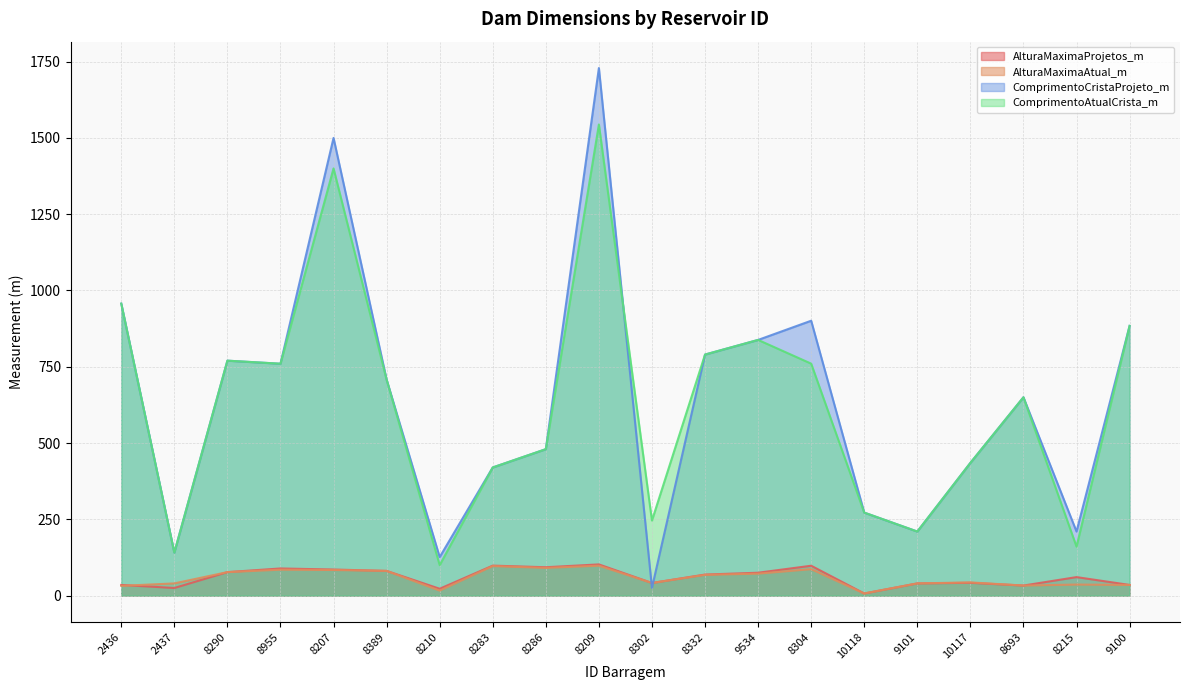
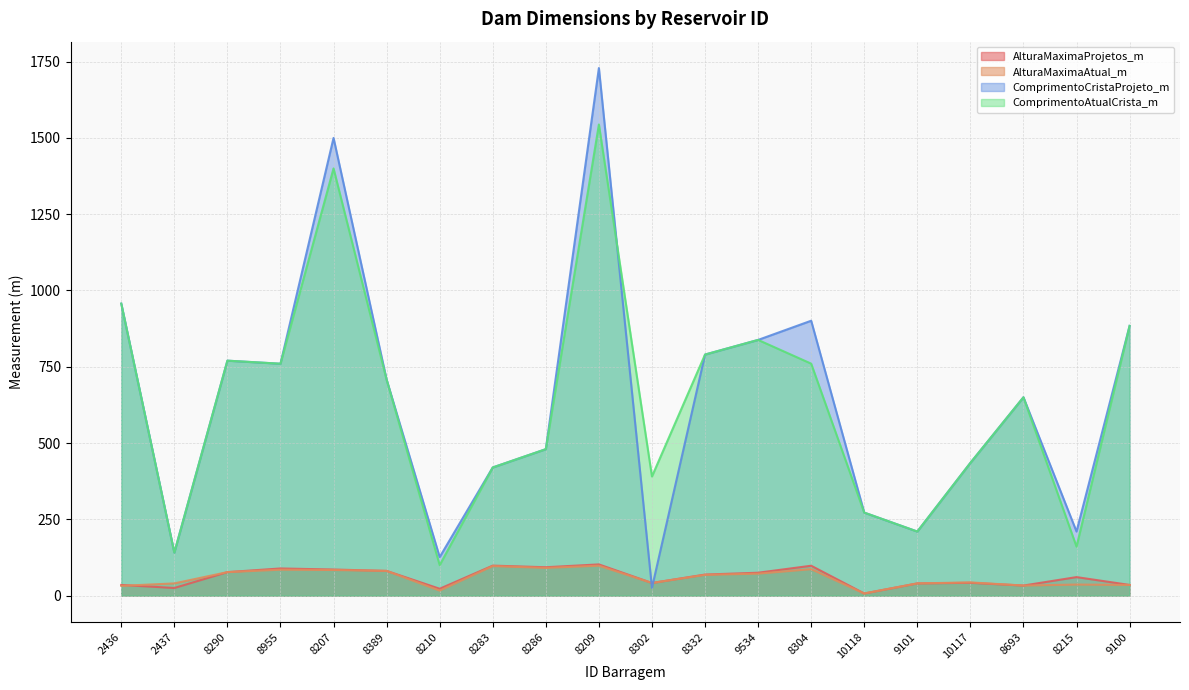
ComprimentoAtualCrista_m, 8302: 250 -> 390
